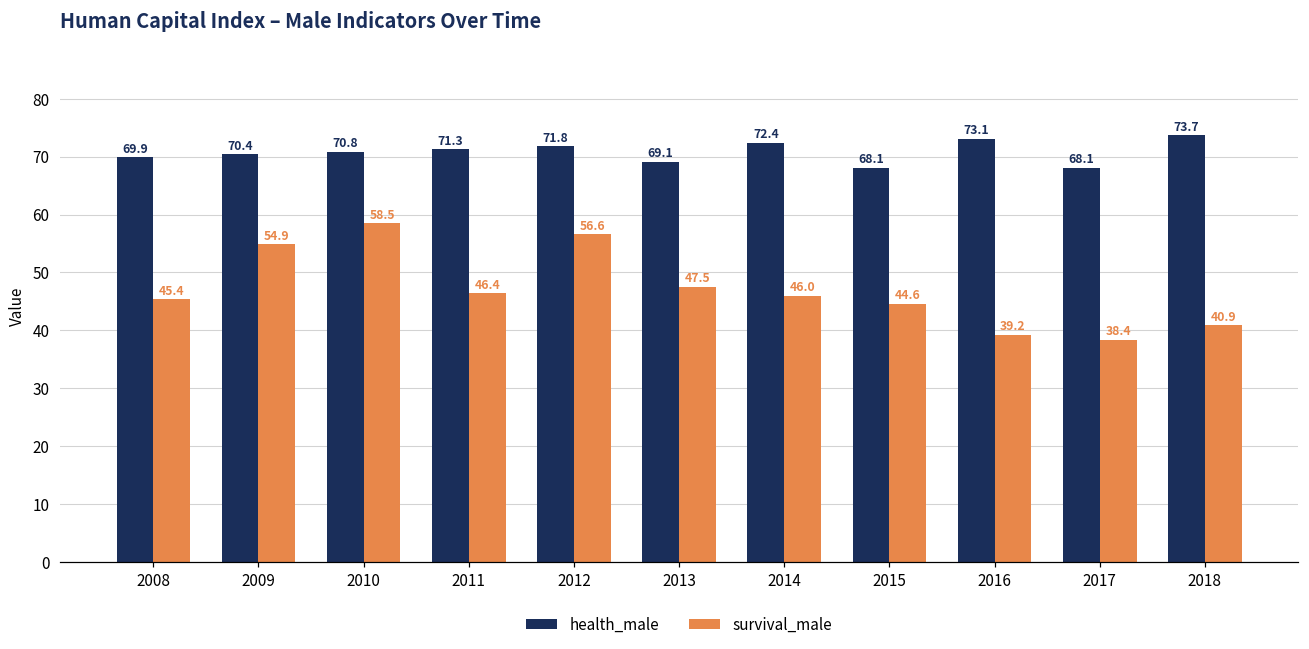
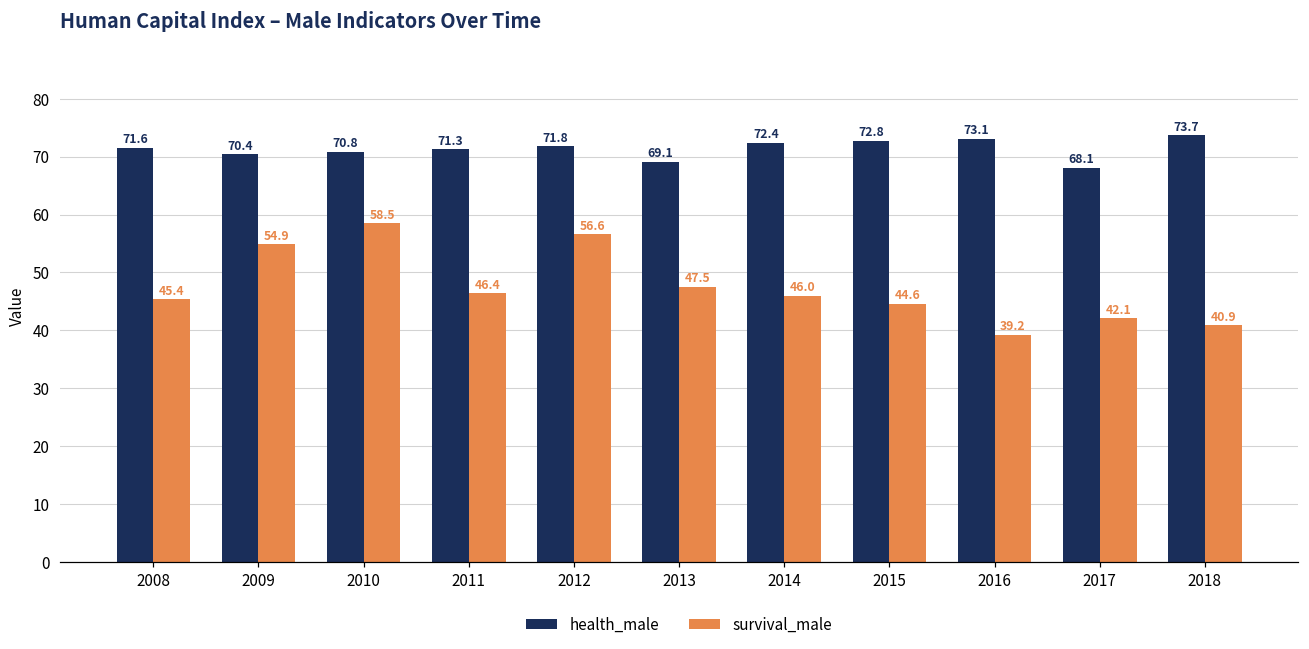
health_male, 2008: 69.9 -> 71.6
health_male, 2015: 68.1 -> 72.8
survival_male, 2017: 38.4 -> 42.1
